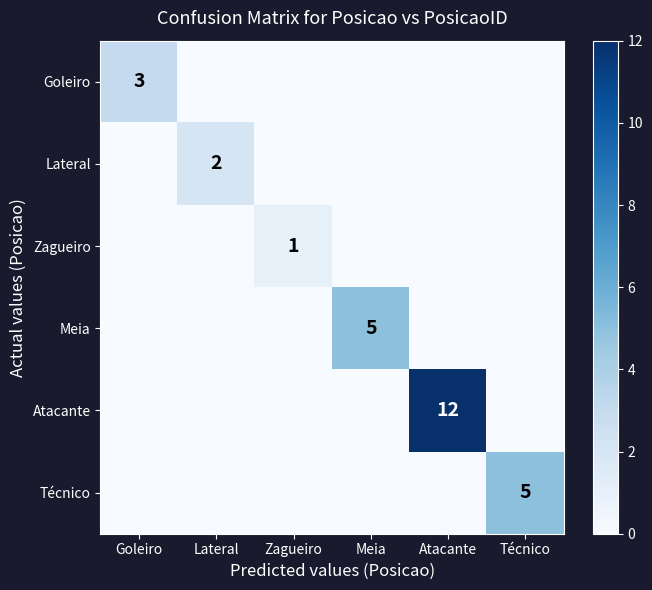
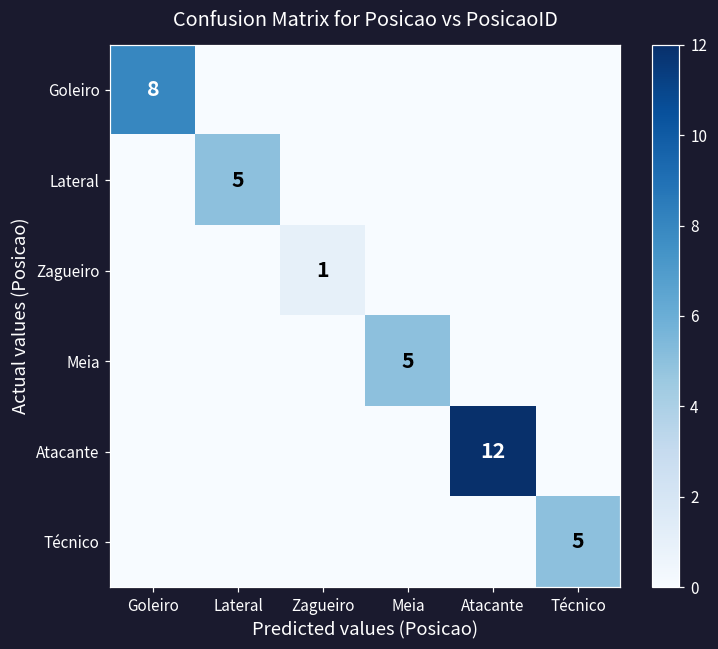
Goleiro, Goleiro: 3 -> 8
Lateral, Lateral: 2 -> 5
